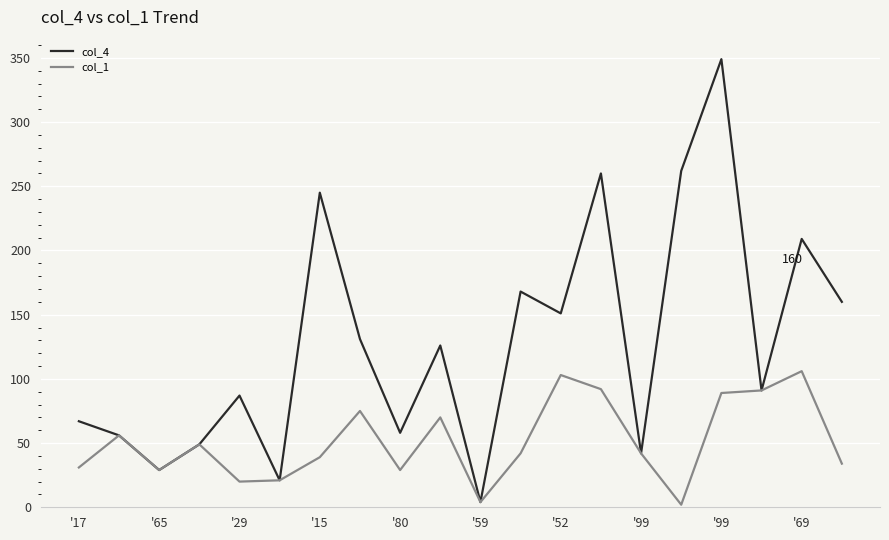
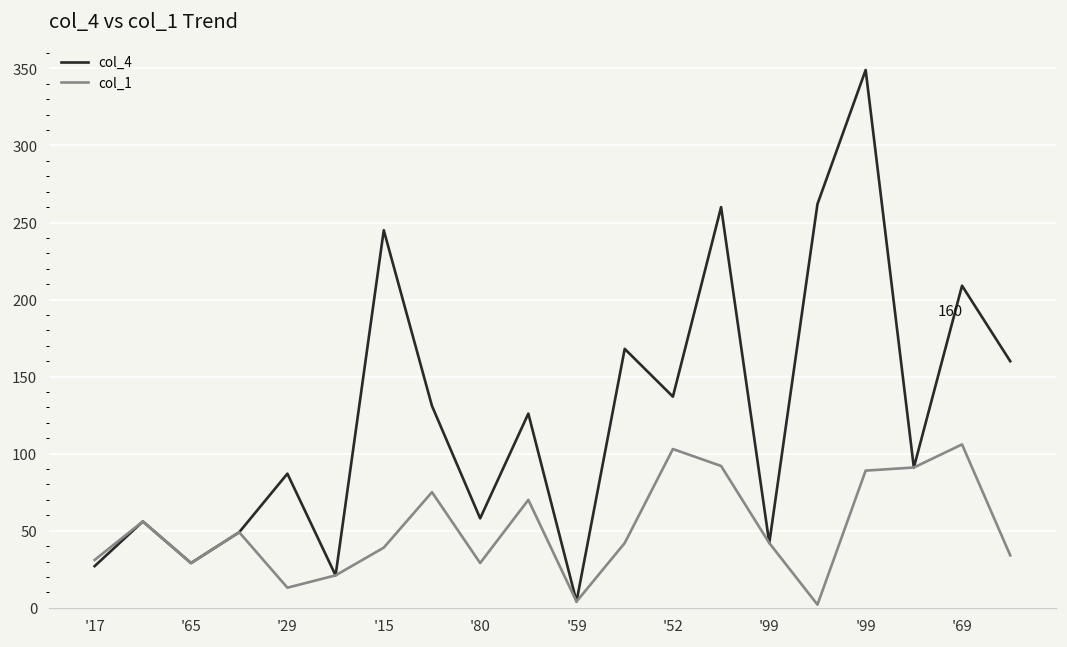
col_4, '17: 67 -> 27
col_1, '29: 20 -> 13
col_4, '52: 151 -> 137
